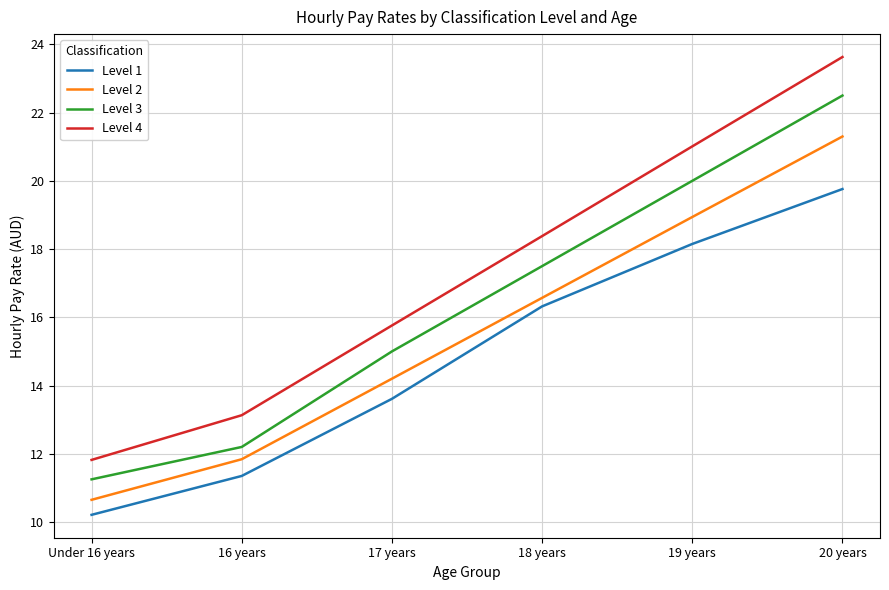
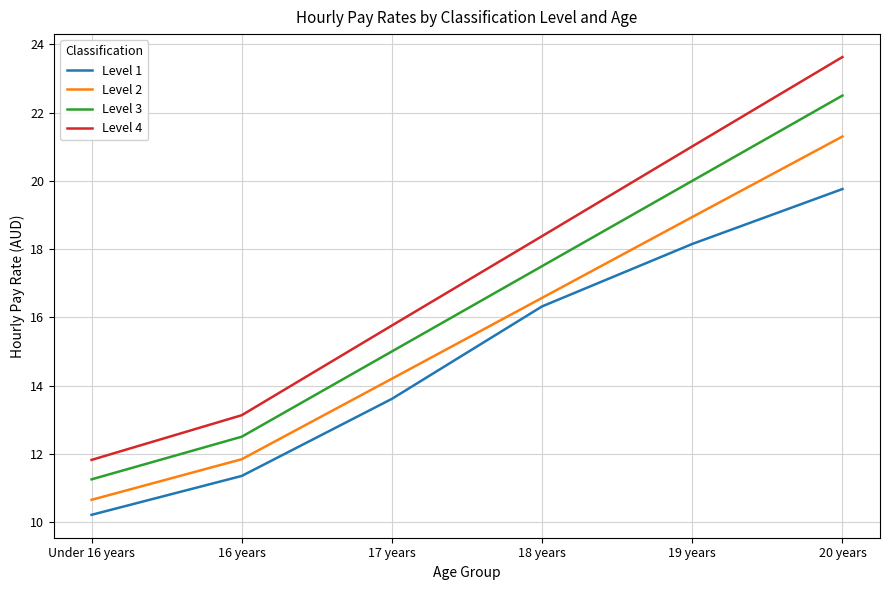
Level 3, 16 years: 12.2 -> 12.5
